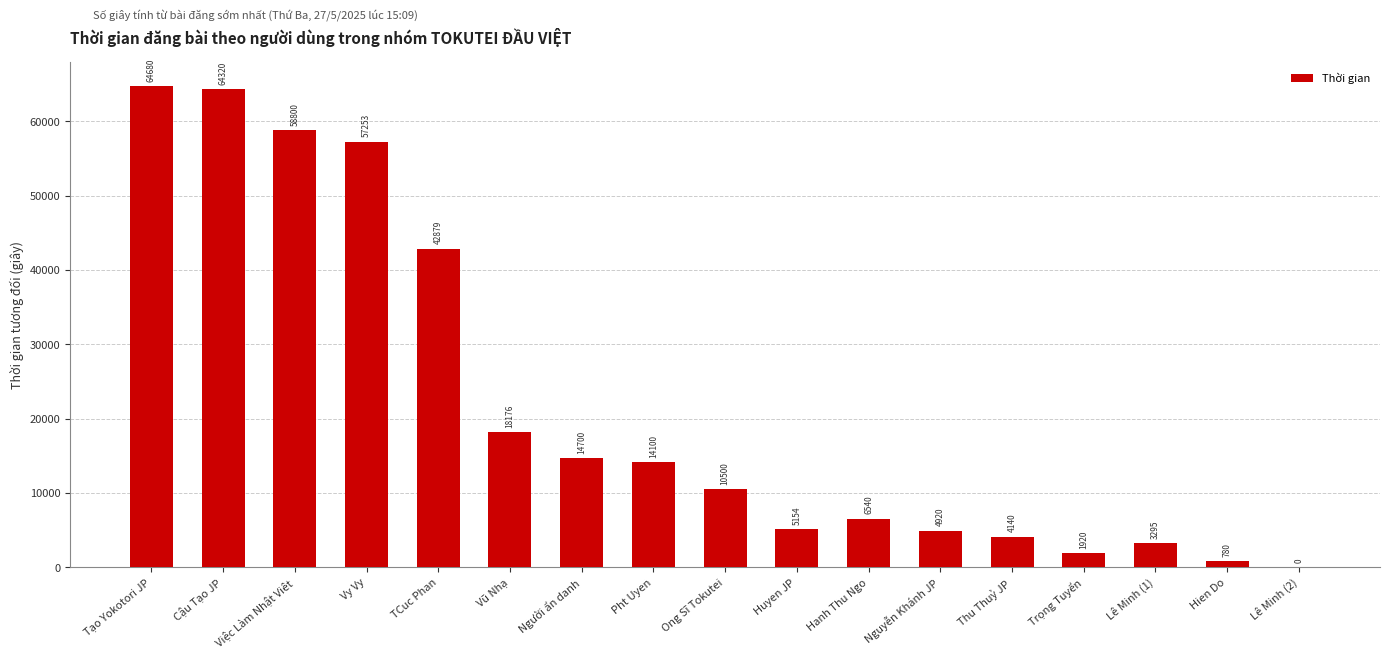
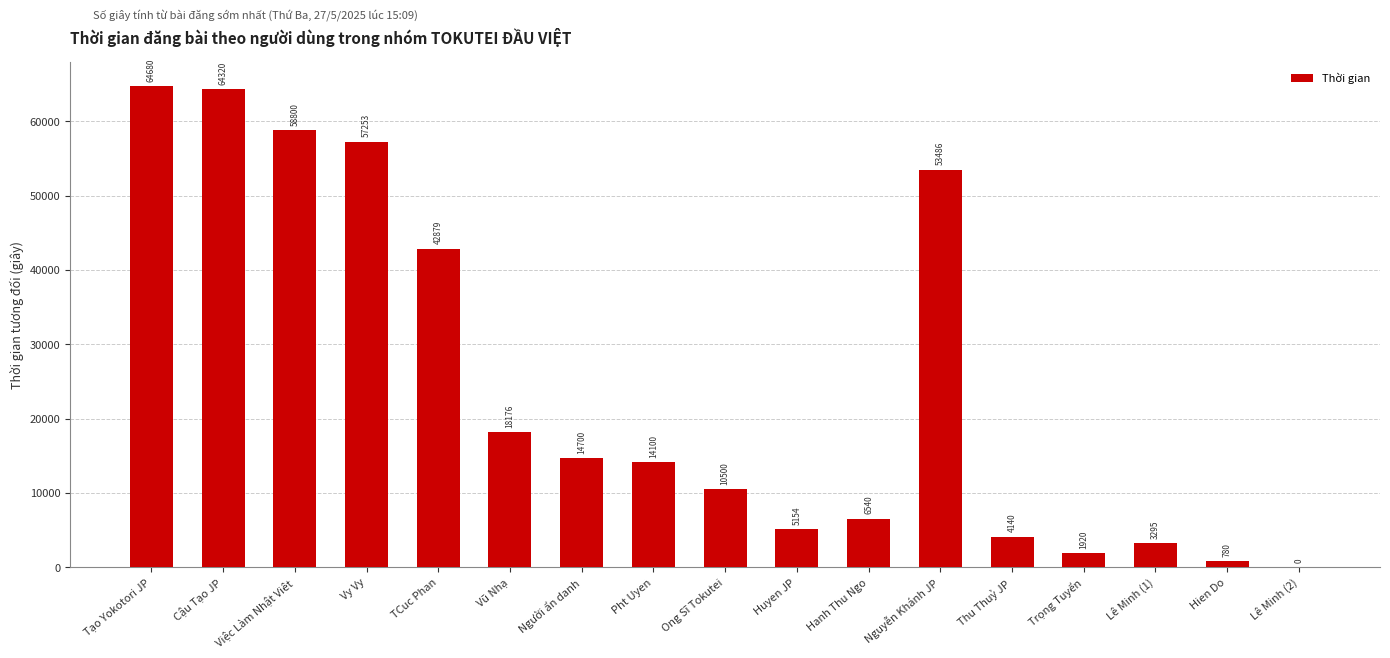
Nguyễn Khánh JP: 4920 -> 53486
